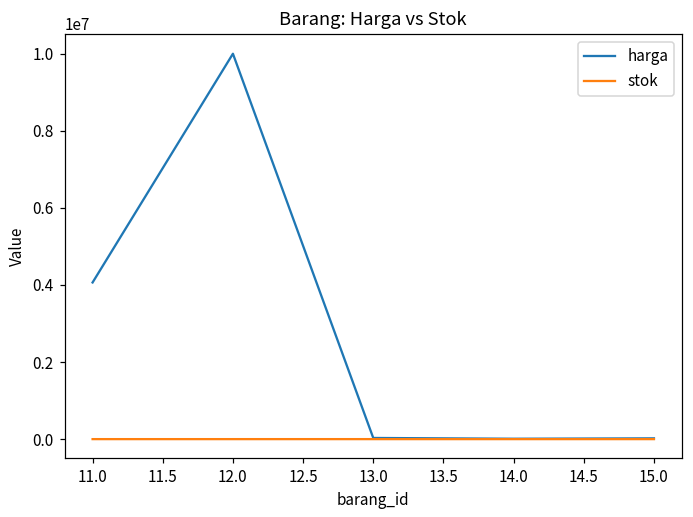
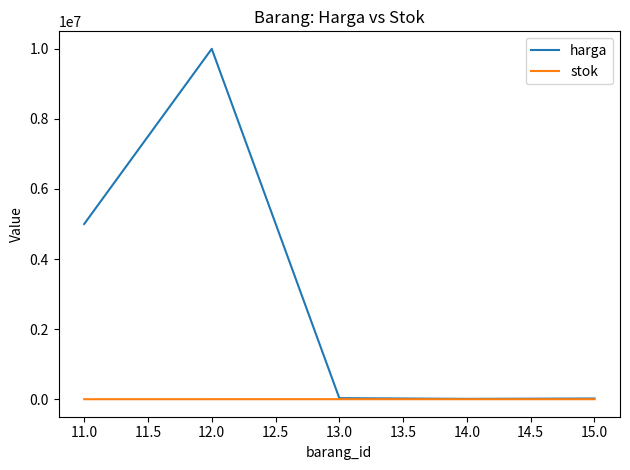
harga, 11.0: 4100000 -> 5000000
